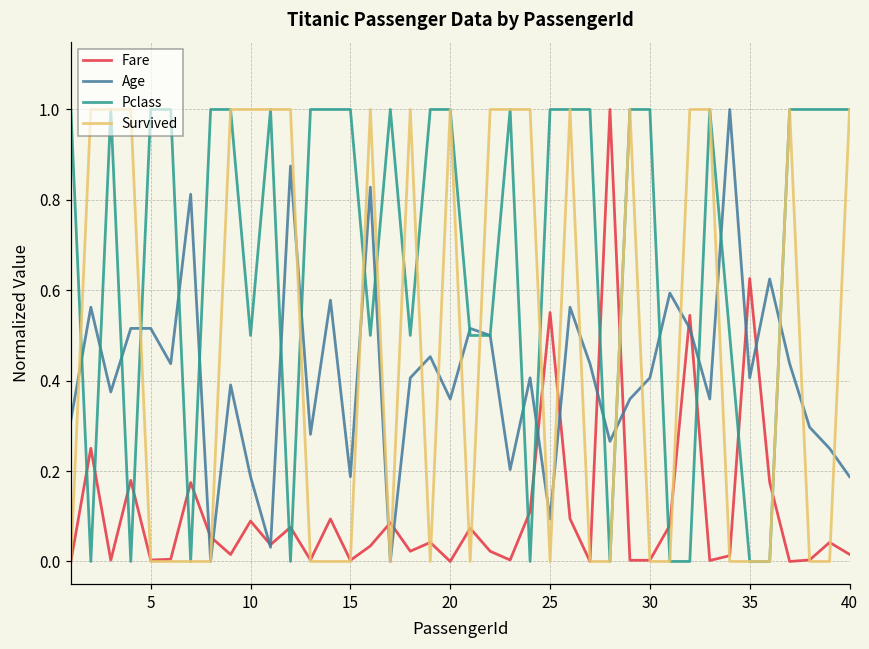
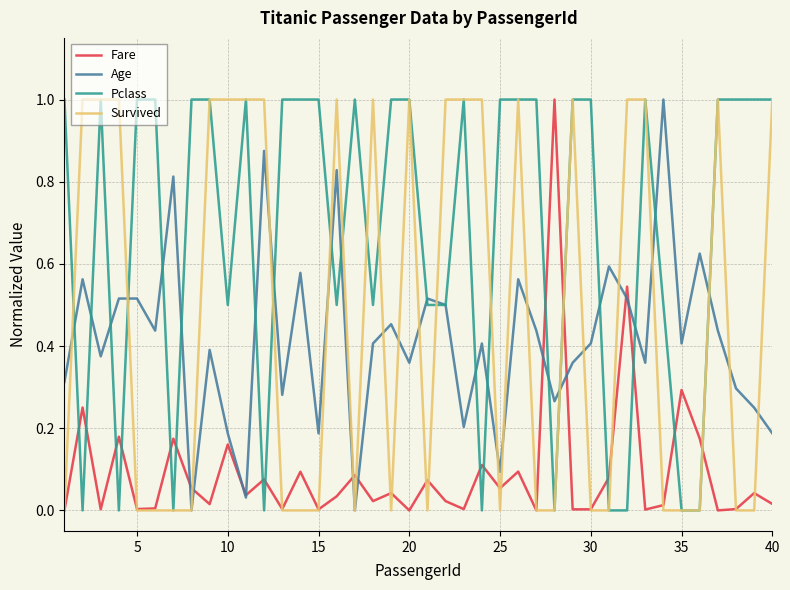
Fare, 10: 0.09 -> 0.16
Fare, 25: 0.55 -> 0.05
Fare, 35: 0.63 -> 0.29
